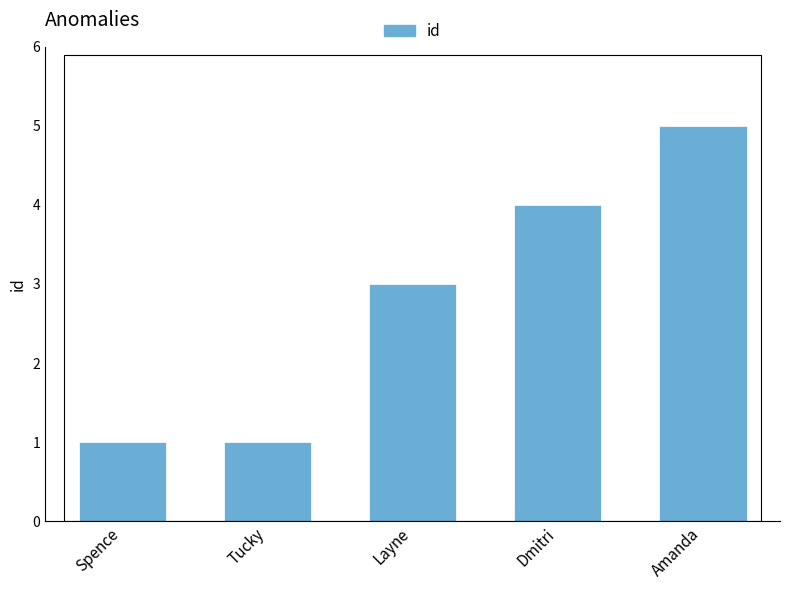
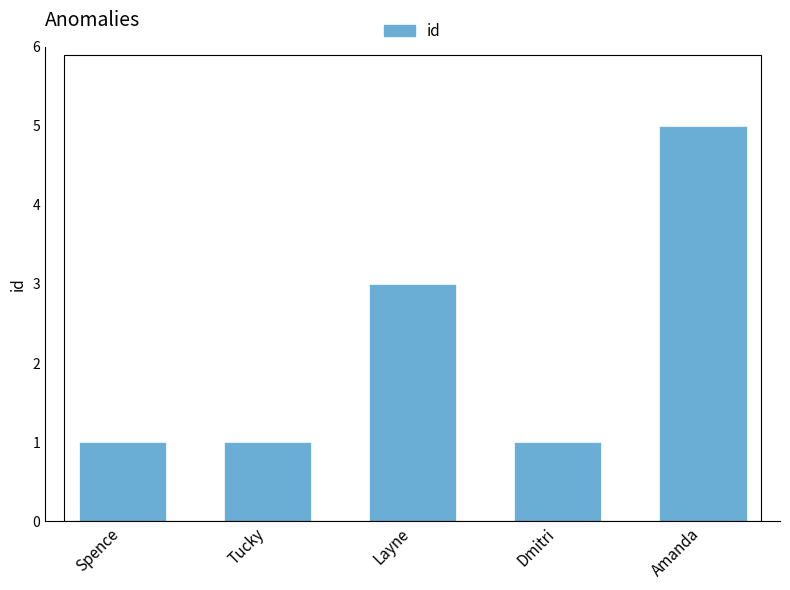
Dmitri: 4 -> 1
